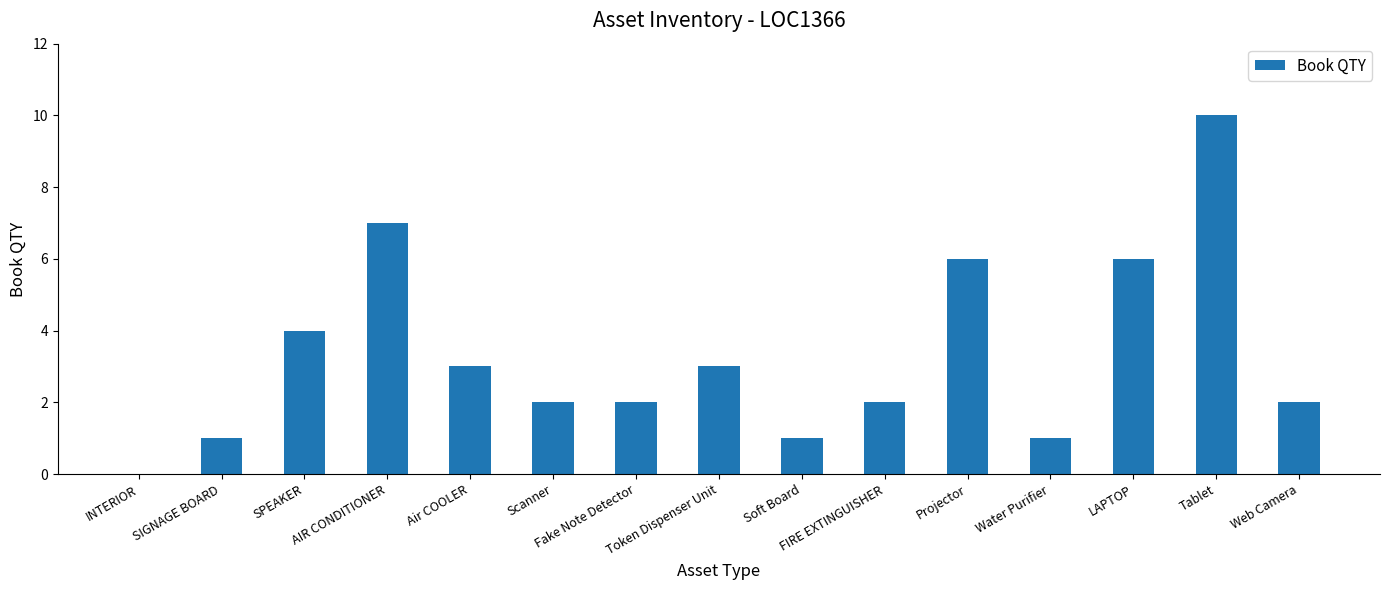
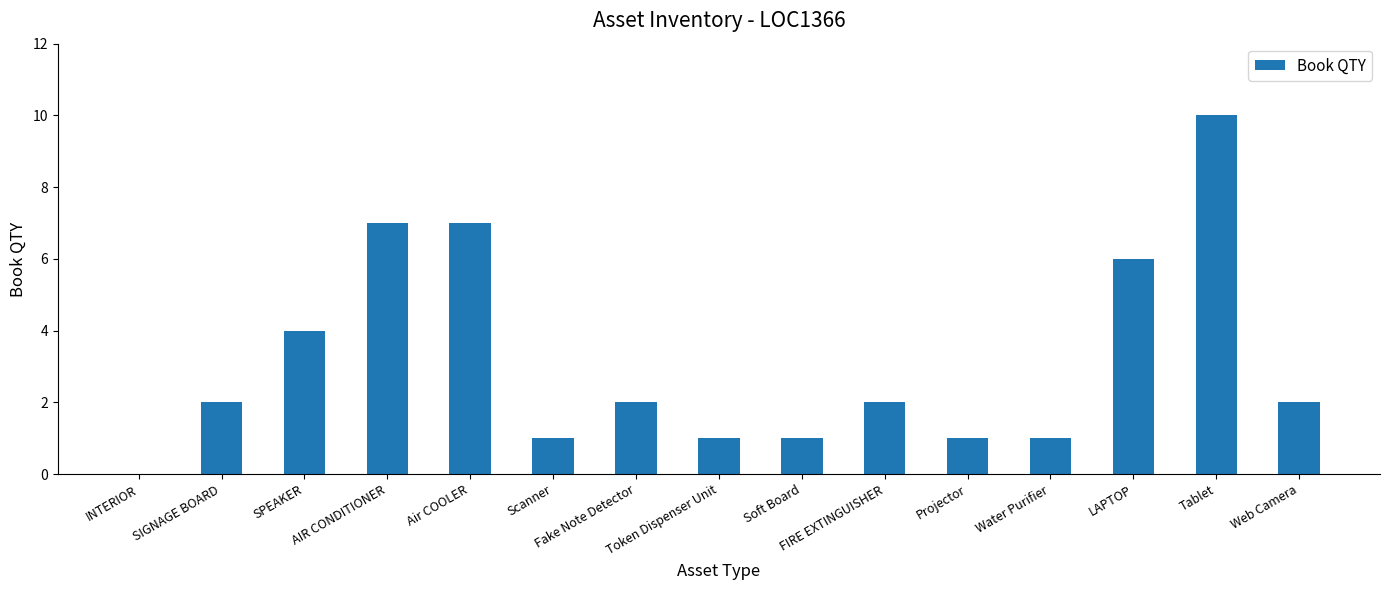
SIGNAGE BOARD: 1 -> 2
Air COOLER: 3 -> 7
Scanner: 2 -> 1
Token Dispenser Unit: 3 -> 1
Projector: 6 -> 1
